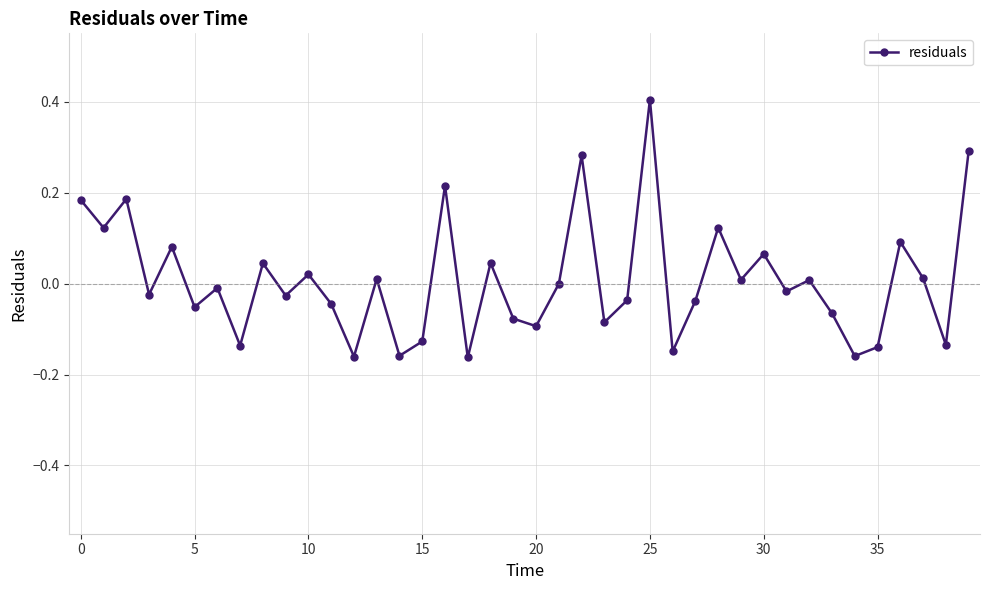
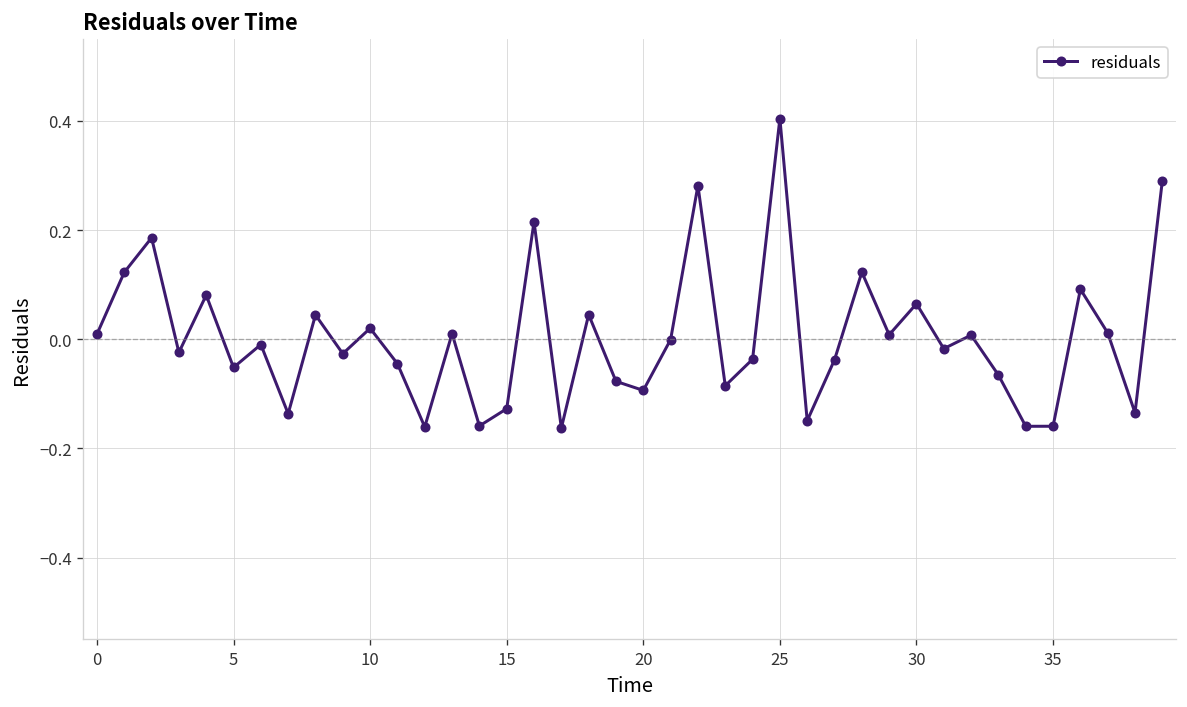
0: 0.18 -> 0.01
35: -0.14 -> -0.16
